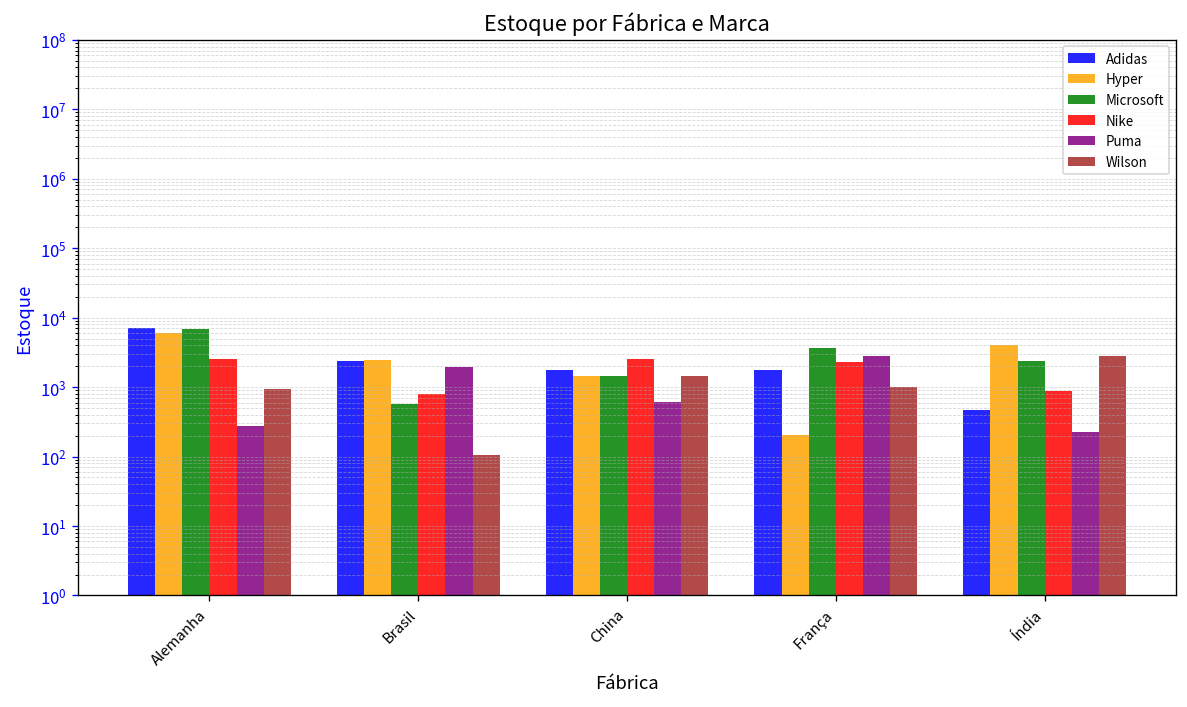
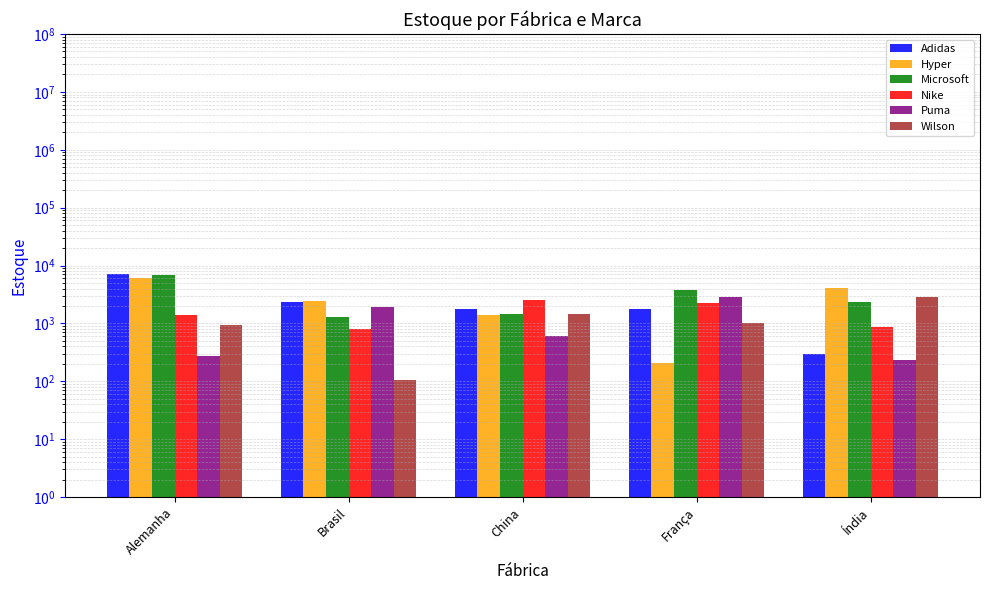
Nike, Alemanha: 3000 -> 1400
Microsoft, Brasil: 600 -> 1300
Adidas, Índia: 500 -> 300
